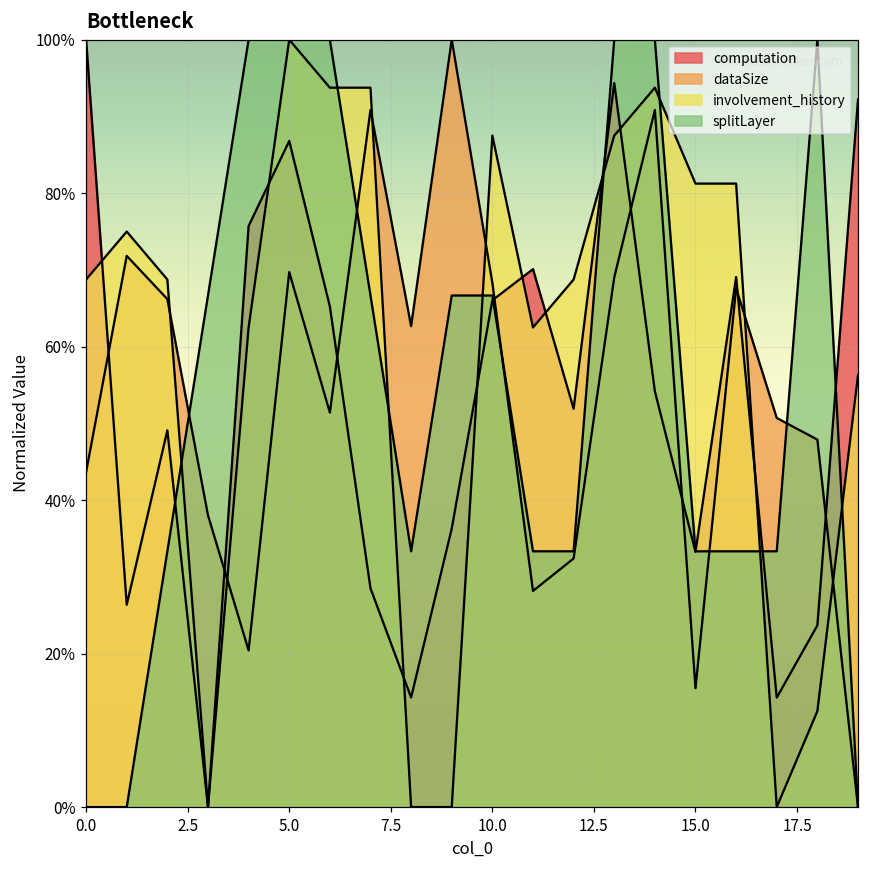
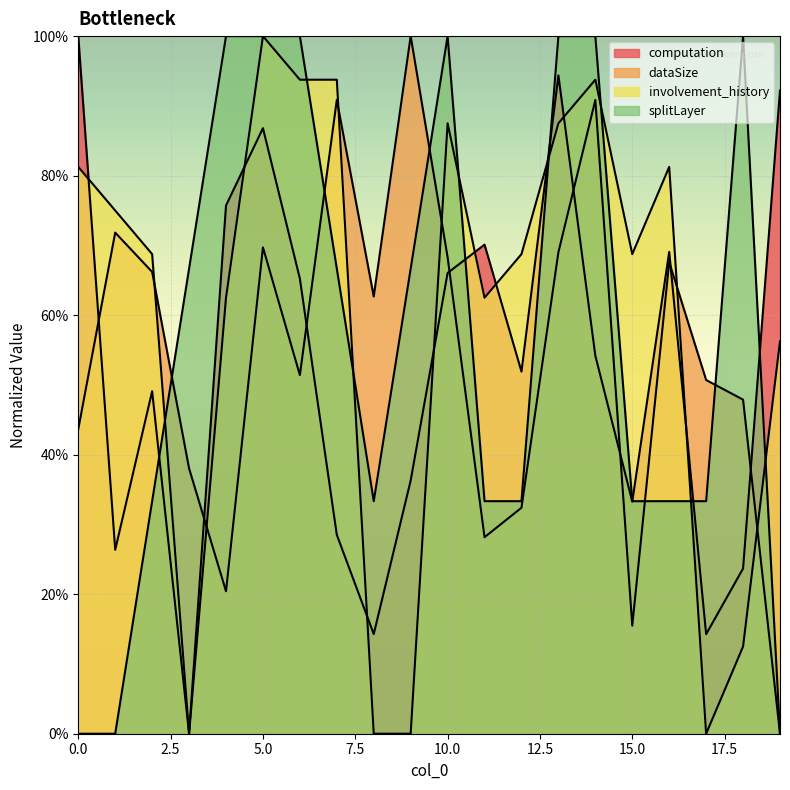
involvement_history, 0.0: 69% -> 81%
splitLayer, 10.0: 67% -> 100%
involvement_history, 15.0: 81% -> 69%
